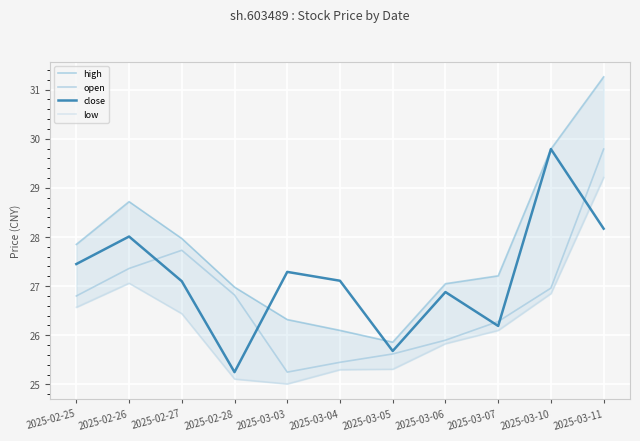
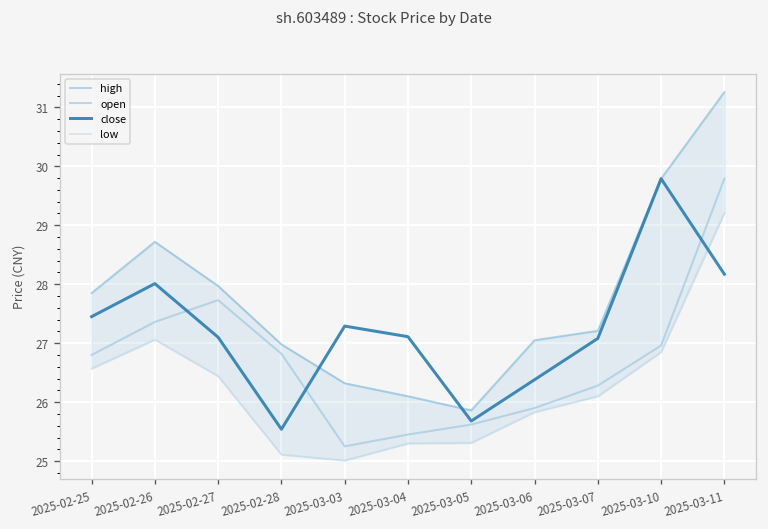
close, 2025-02-28: 25.3 -> 25.5
close, 2025-03-06: 26.9 -> 26.4
close, 2025-03-07: 26.2 -> 27.1
